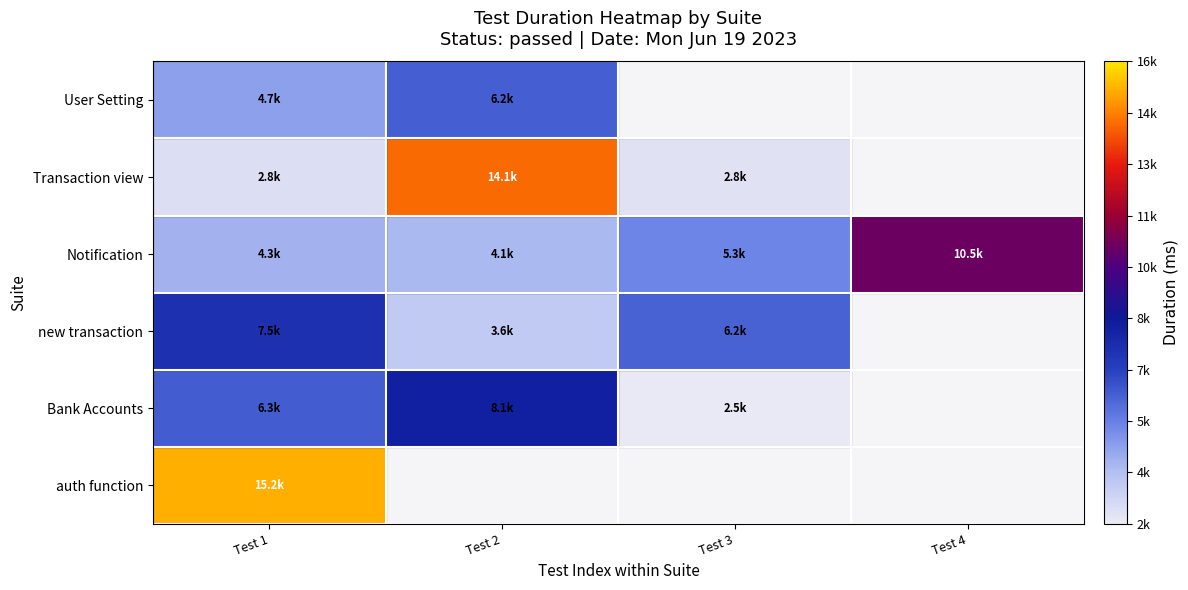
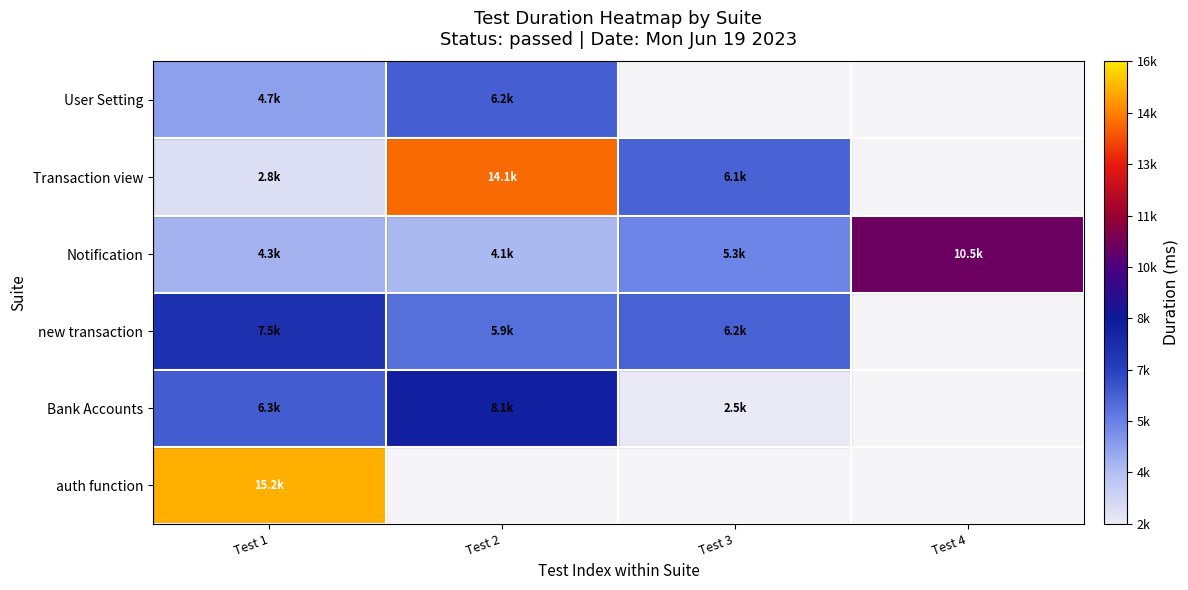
Transaction view, Test 3: 2.8k -> 6.1k
new transaction, Test 2: 3.6k -> 5.9k
